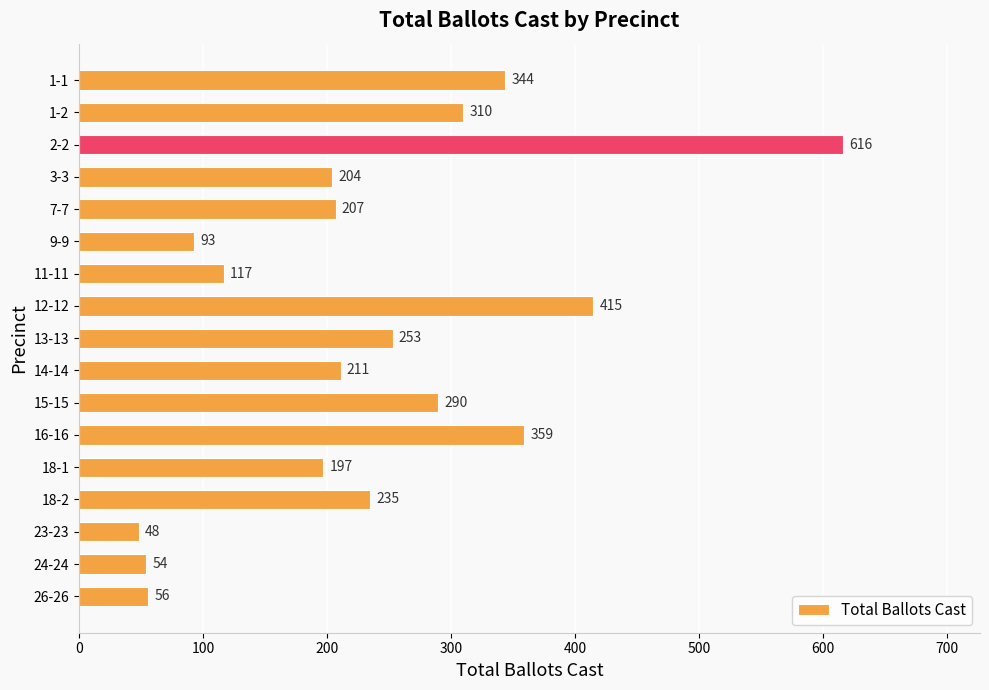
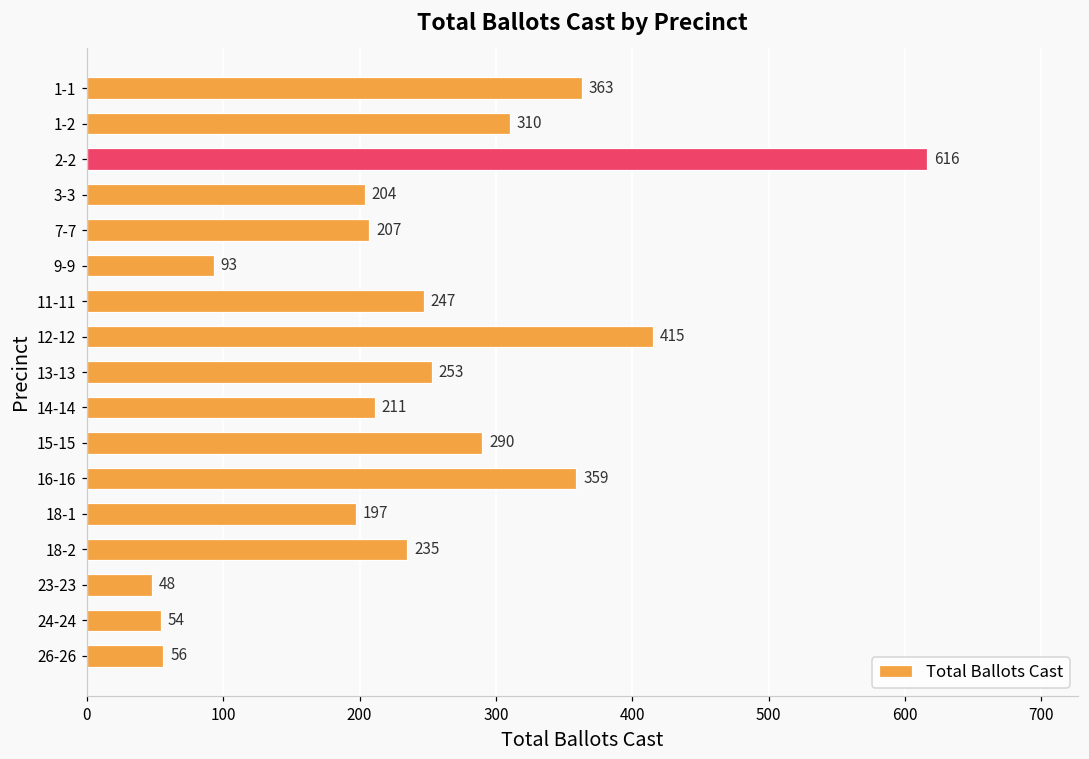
1-1: 344 -> 363
11-11: 117 -> 247
